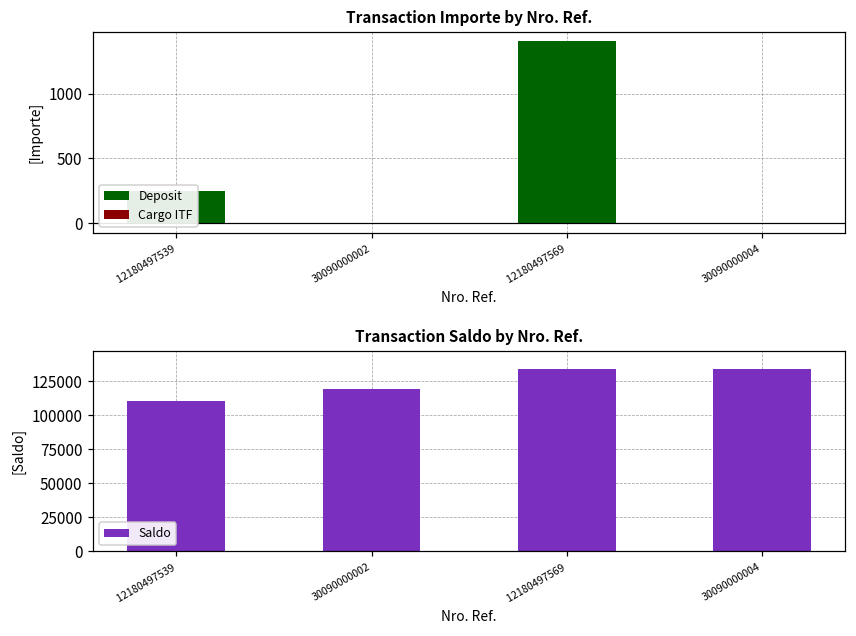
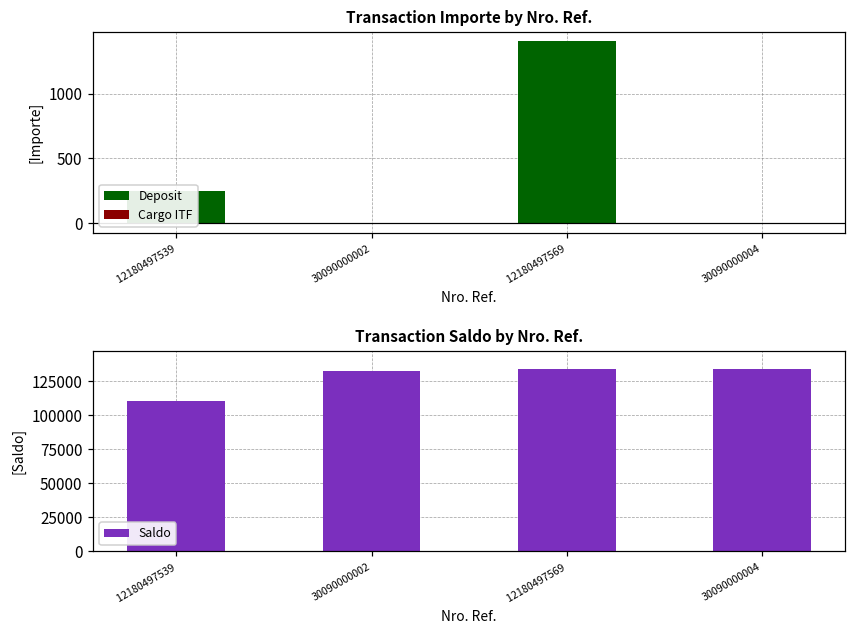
Transaction Saldo by Nro. Ref., 30090000002: 119000 -> 133000
